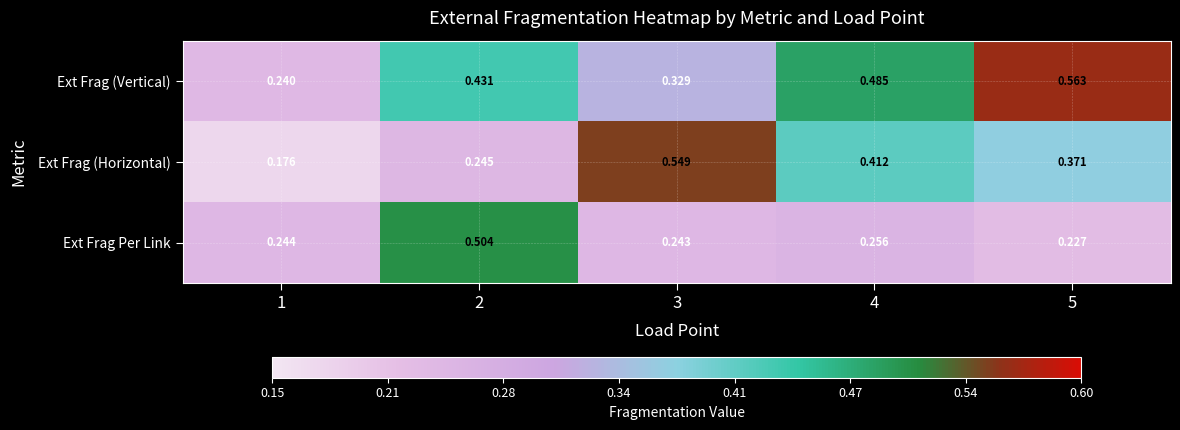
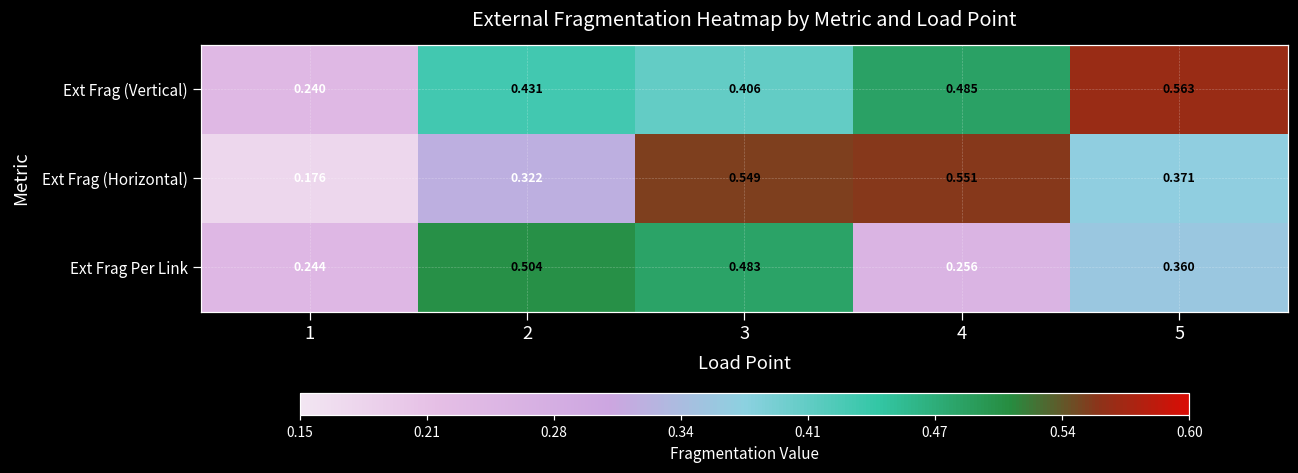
Ext Frag (Vertical), 3: 0.329 -> 0.406
Ext Frag (Horizontal), 2: 0.245 -> 0.322
Ext Frag (Horizontal), 4: 0.412 -> 0.551
Ext Frag Per Link, 3: 0.243 -> 0.483
Ext Frag Per Link, 5: 0.227 -> 0.360
